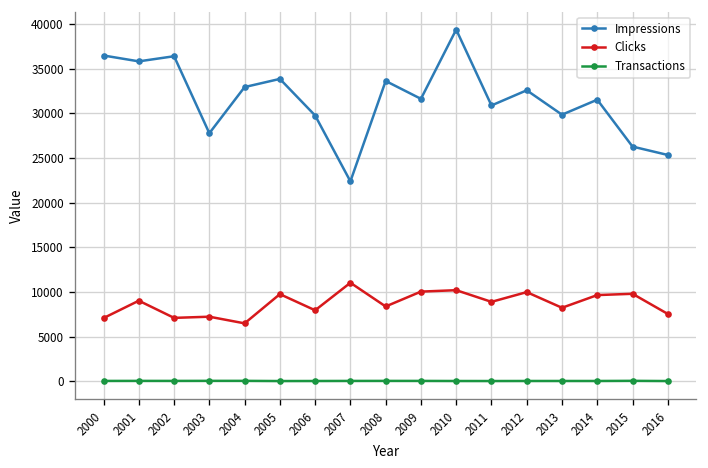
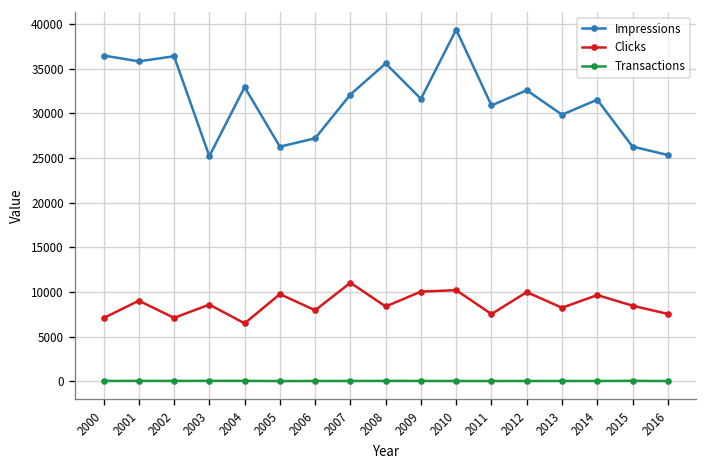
Impressions, 2003: 28000 -> 25000
Clicks, 2003: 7000 -> 9000
Impressions, 2005: 34000 -> 26000
Impressions, 2006: 30000 -> 27000
Impressions, 2007: 22000 -> 32000
Impressions, 2008: 34000 -> 36000
Clicks, 2011: 9000 -> 8000
Clicks, 2015: 10000 -> 8000
